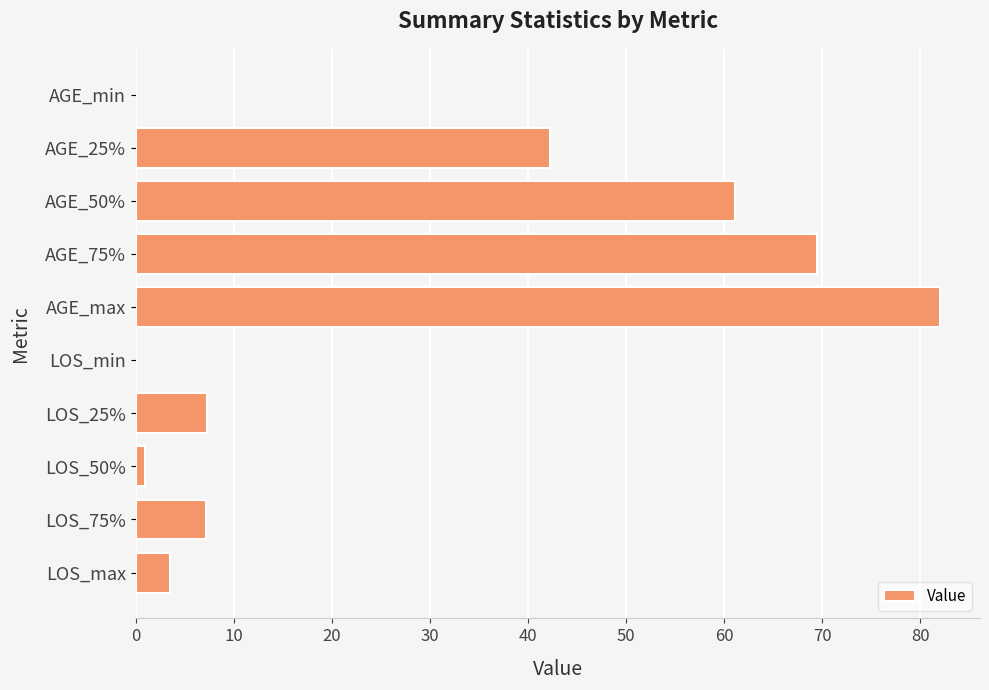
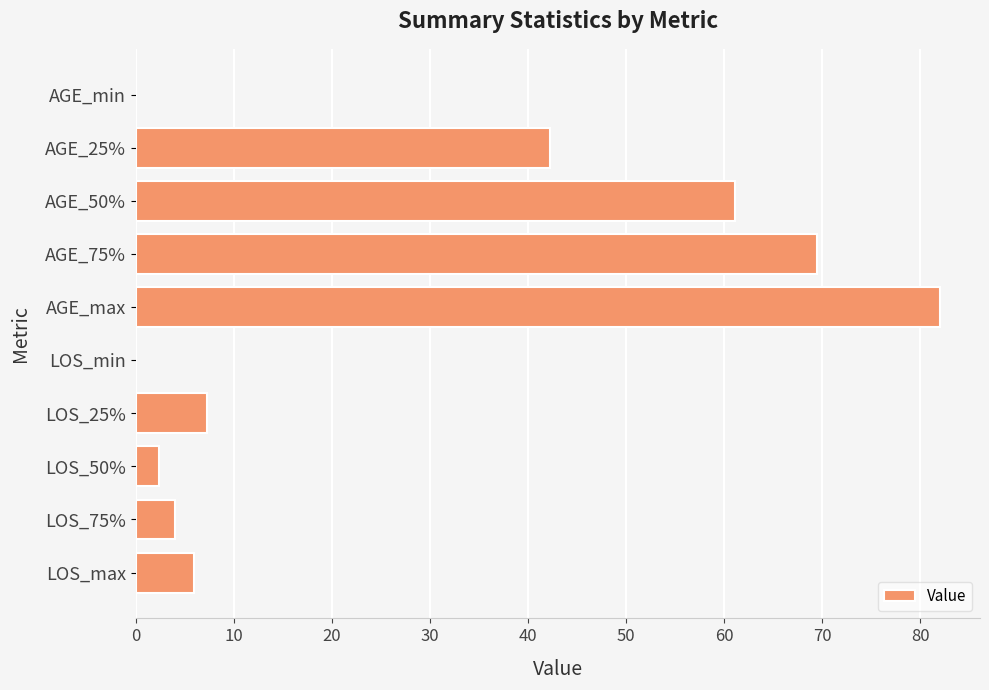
LOS_50%: 1 -> 2
LOS_75%: 7 -> 4
LOS_max: 4 -> 6
